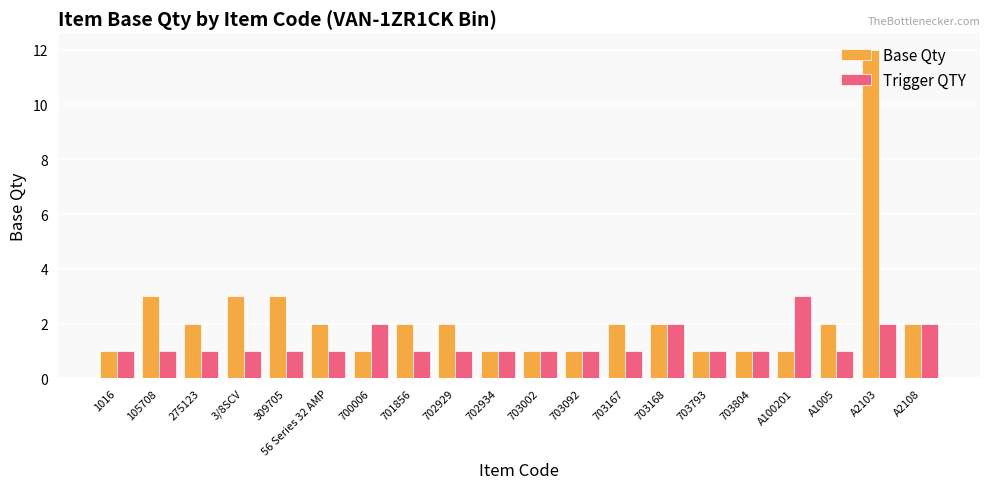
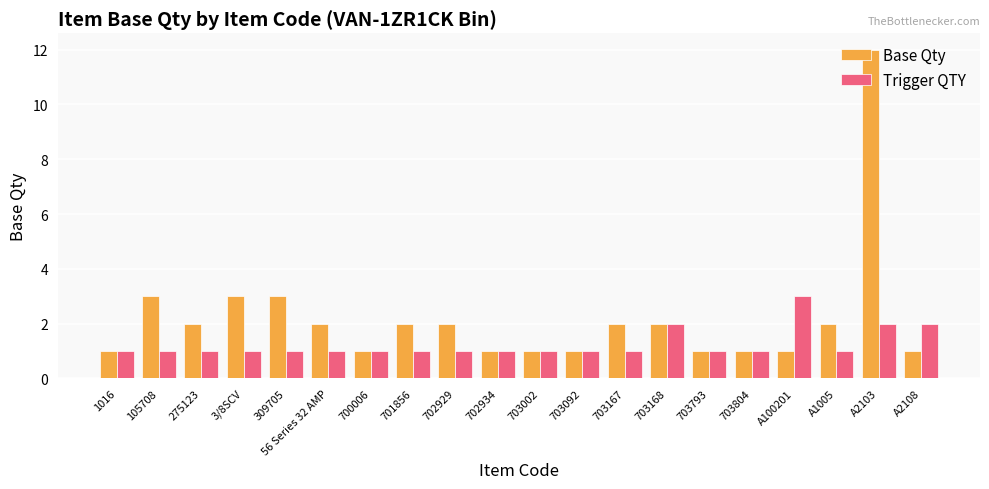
Trigger QTY, 700006: 2 -> 1
Base Qty, A2108: 2 -> 1
